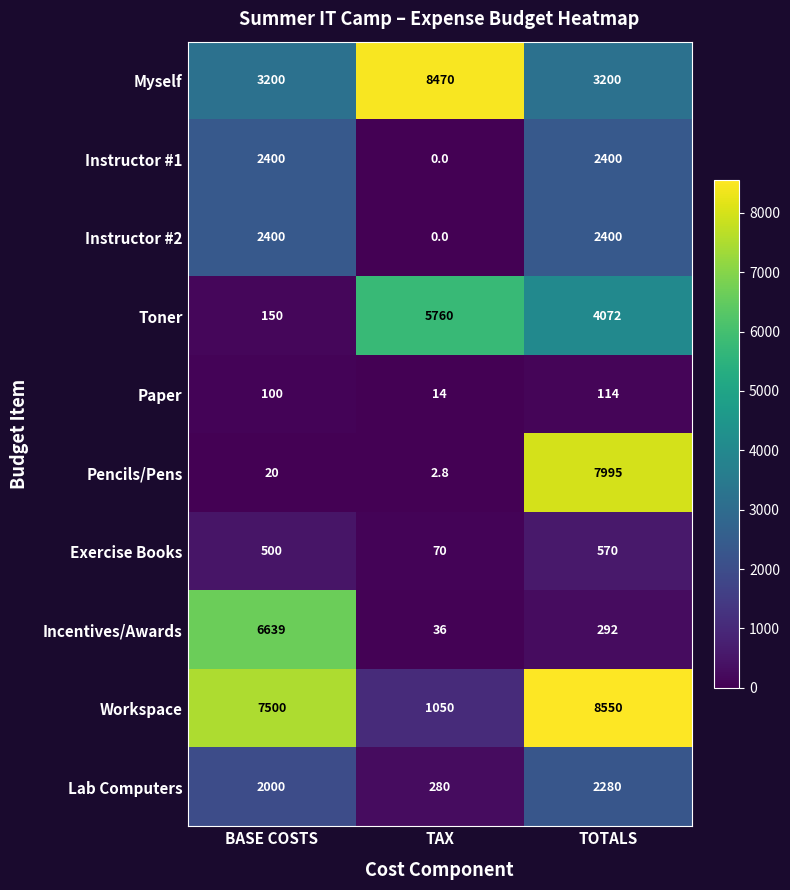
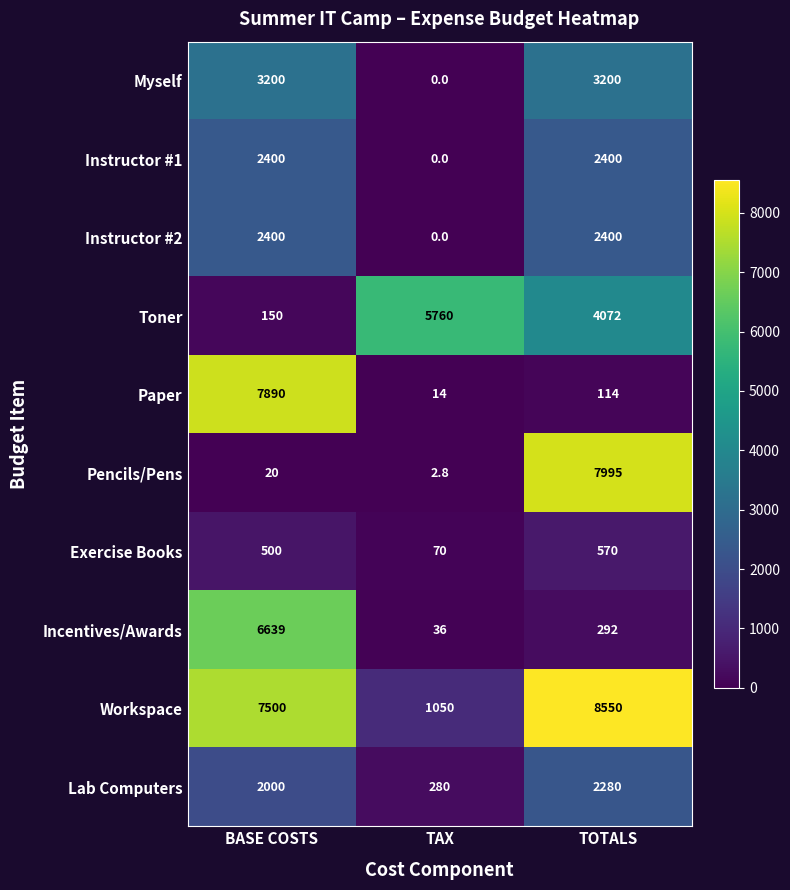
Myself, TAX: 8470 -> 0.0
Paper, BASE COSTS: 100 -> 7890
